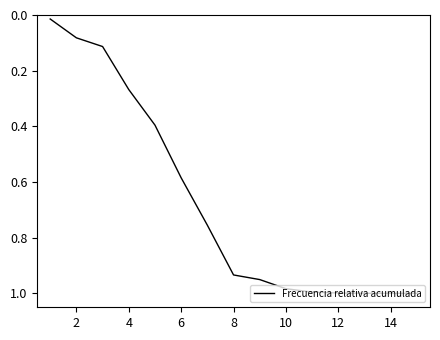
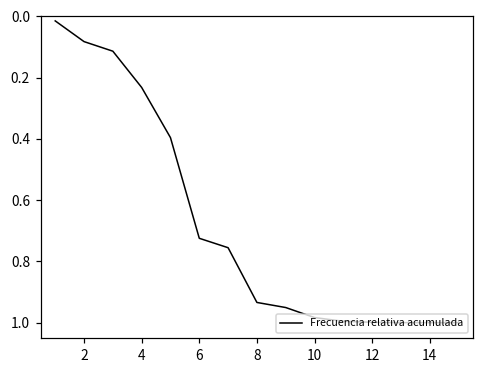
4: 0.27 -> 0.23
6: 0.58 -> 0.72
